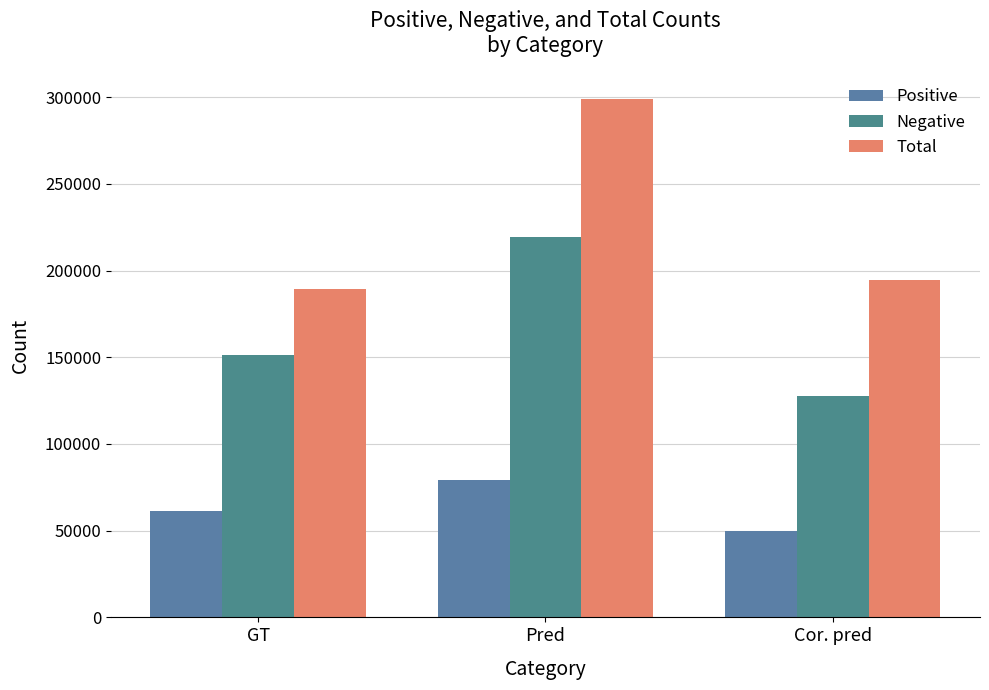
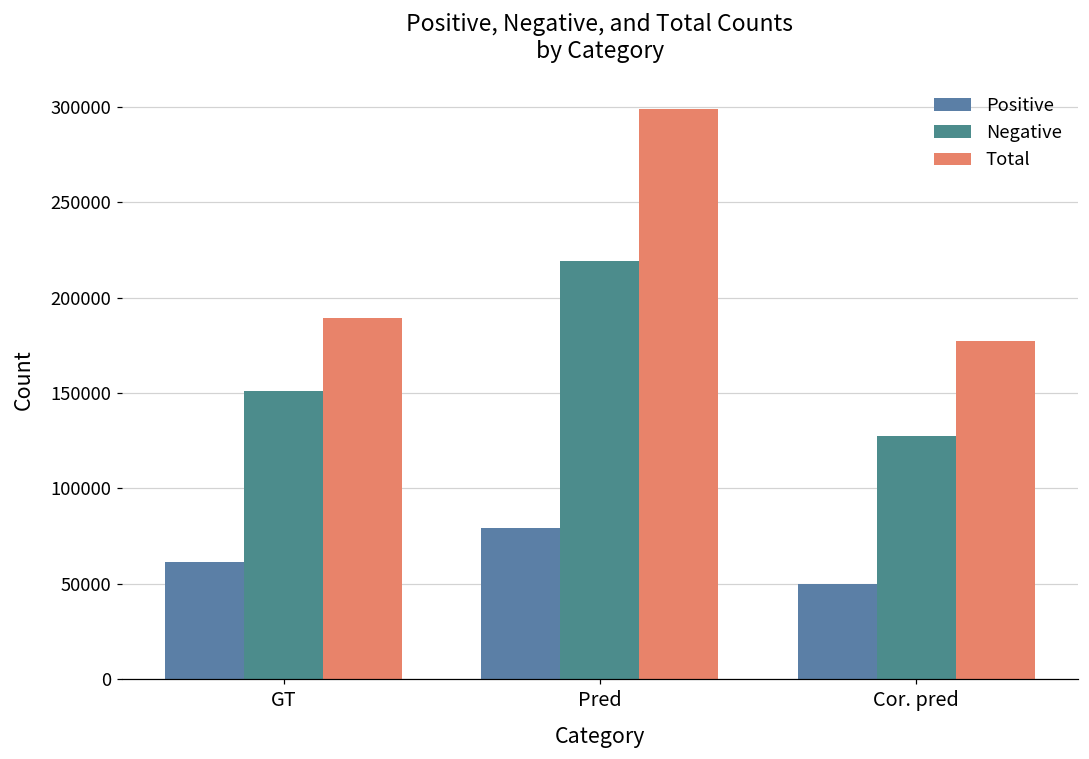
Total, Cor. pred: 194000 -> 177000
